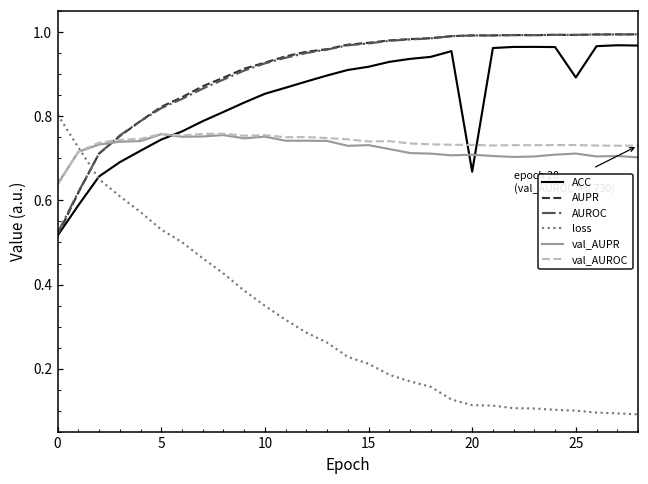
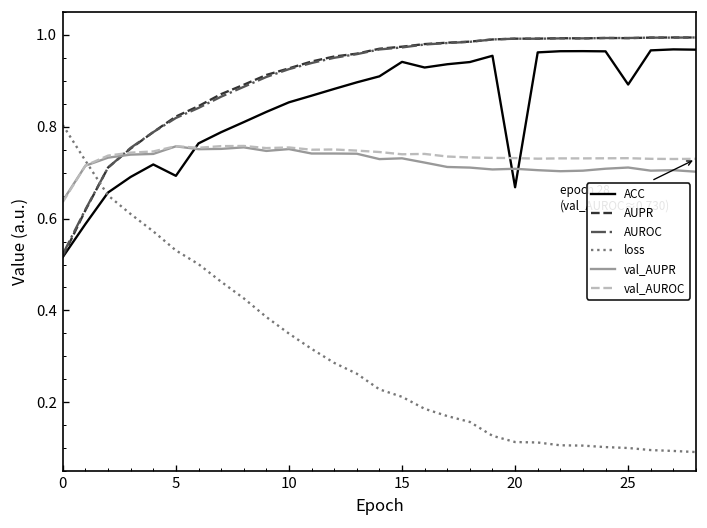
ACC, 5: 0.74 -> 0.69
ACC, 15: 0.92 -> 0.94
